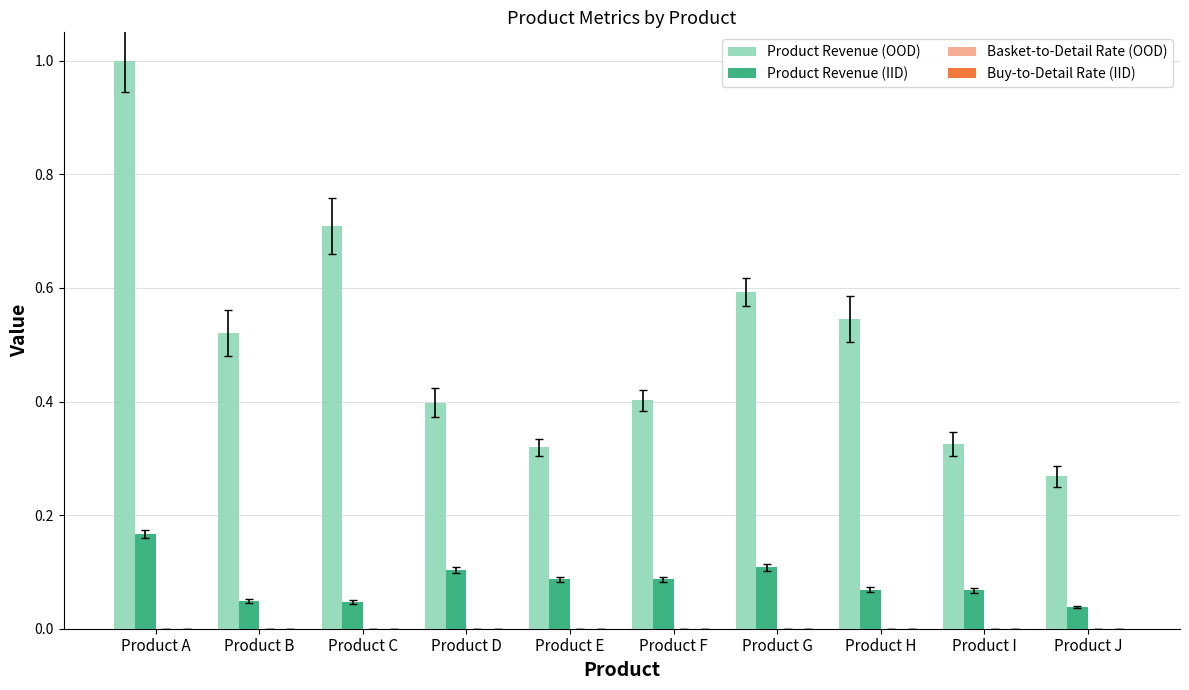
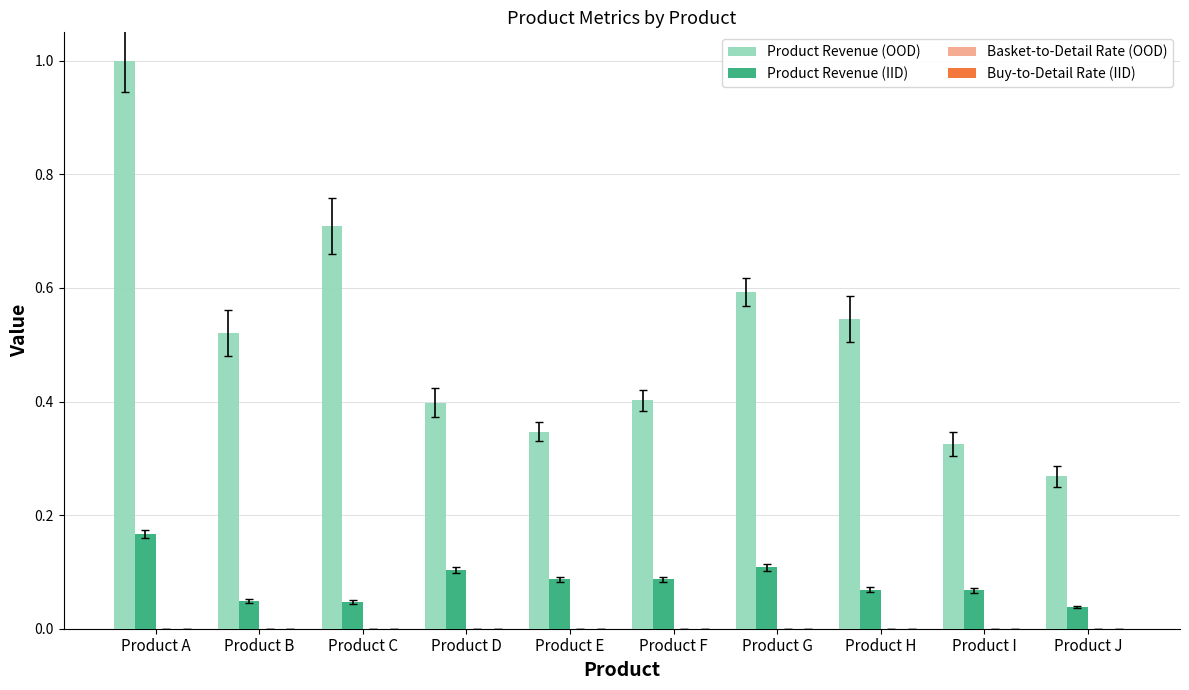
Product Revenue (OOD), Product E: 0.32 -> 0.35
